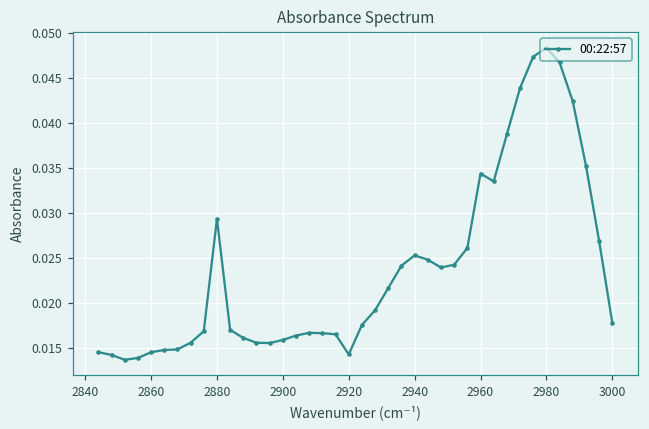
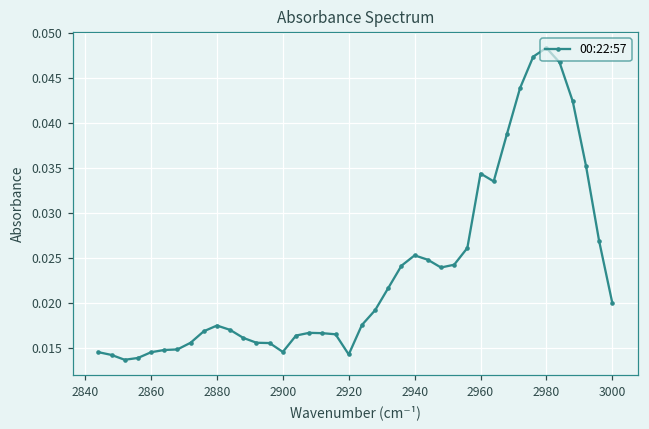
2880: 0.029 -> 0.017
2900: 0.016 -> 0.015
3000: 0.018 -> 0.020
